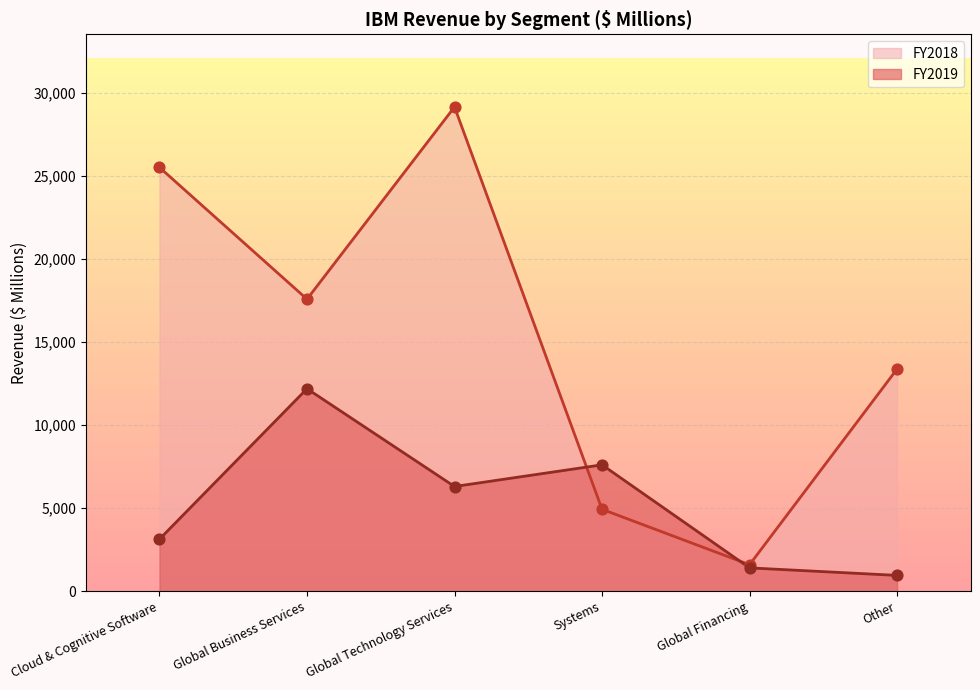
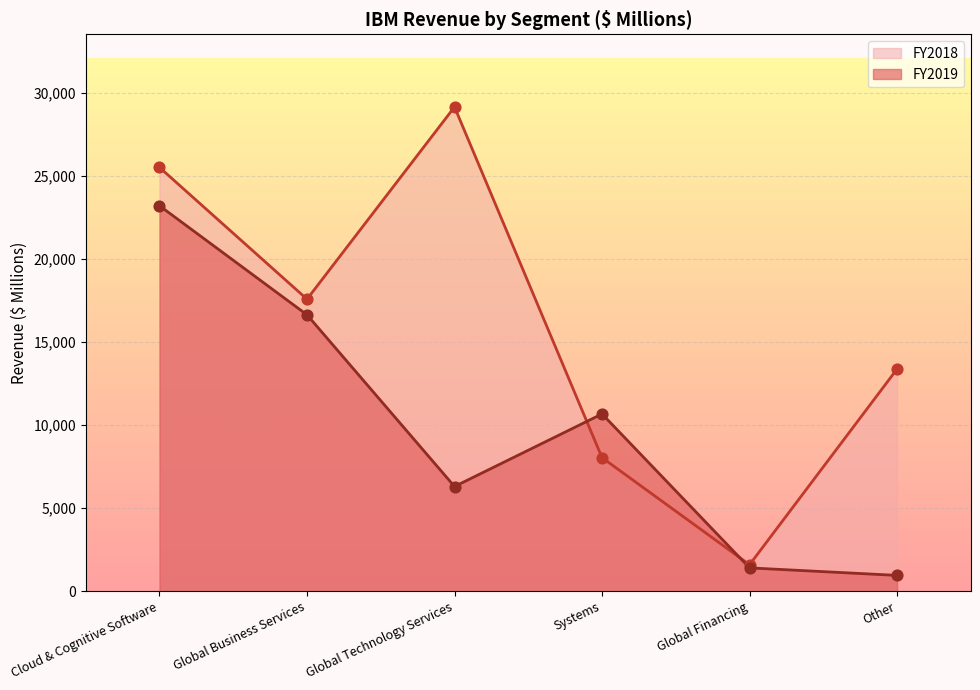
FY2019, Cloud & Cognitive Software: 3,100 -> 23,200
FY2019, Global Business Services: 12,200 -> 16,600
FY2018, Systems: 4,900 -> 8,000
FY2019, Systems: 7,600 -> 10,700
